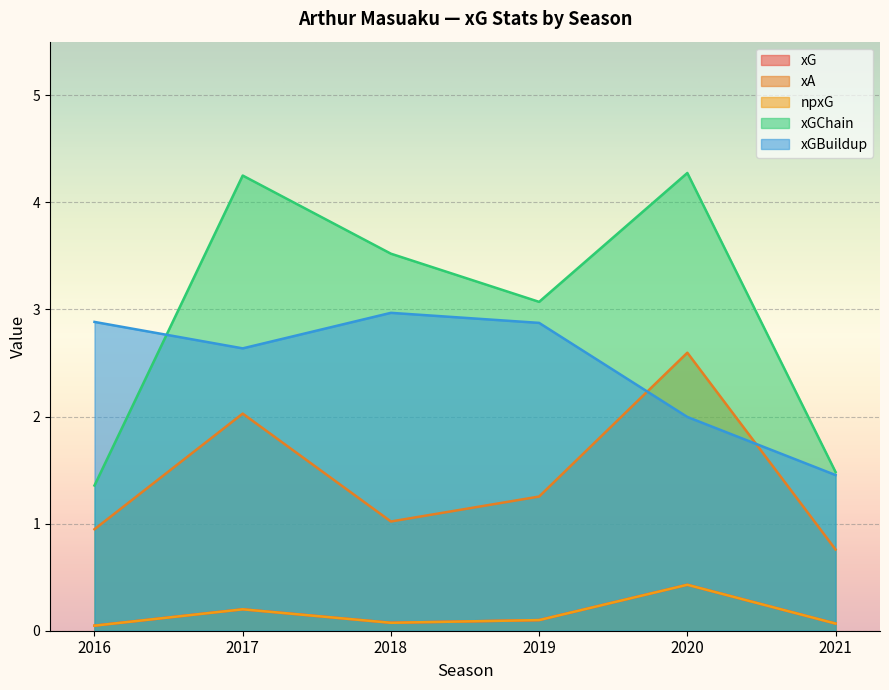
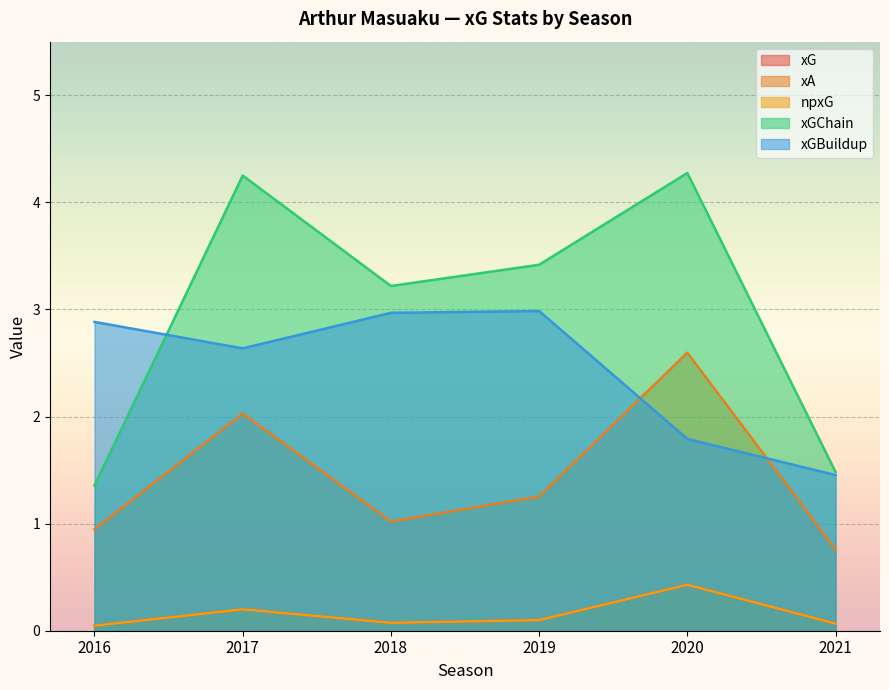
xGChain, 2018: 3.52 -> 3.22
xGChain, 2019: 3.07 -> 3.42
xGBuildup, 2019: 2.87 -> 2.99
xGBuildup, 2020: 2.00 -> 1.79
